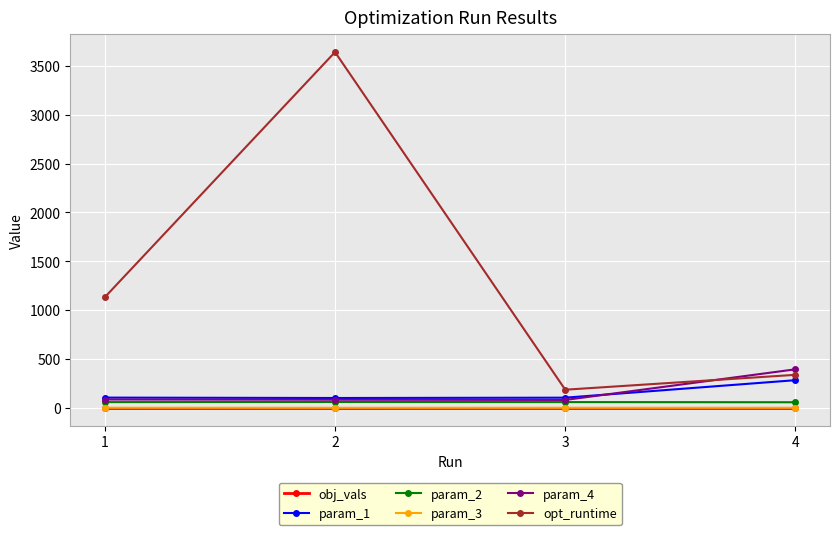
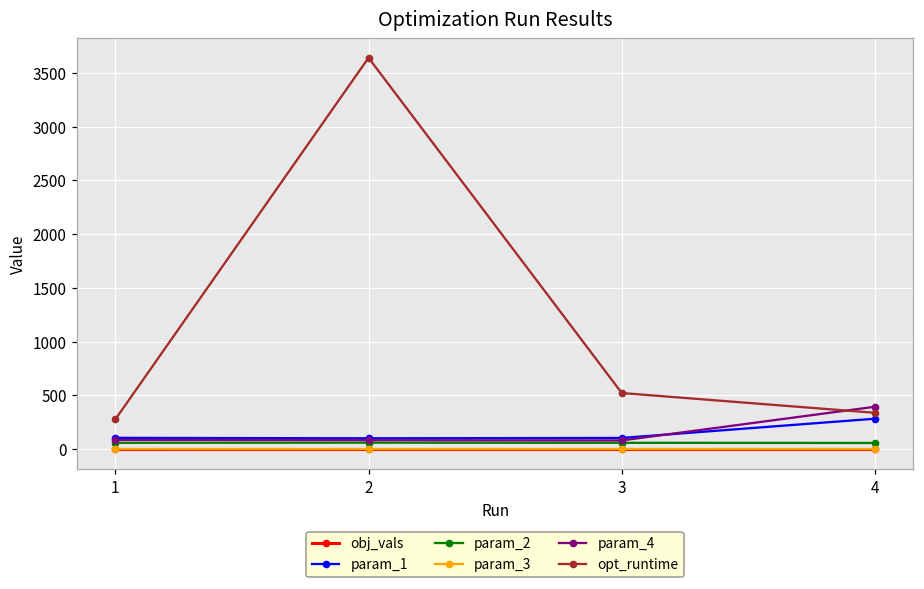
opt_runtime, 1: 1100 -> 300
opt_runtime, 3: 200 -> 500
